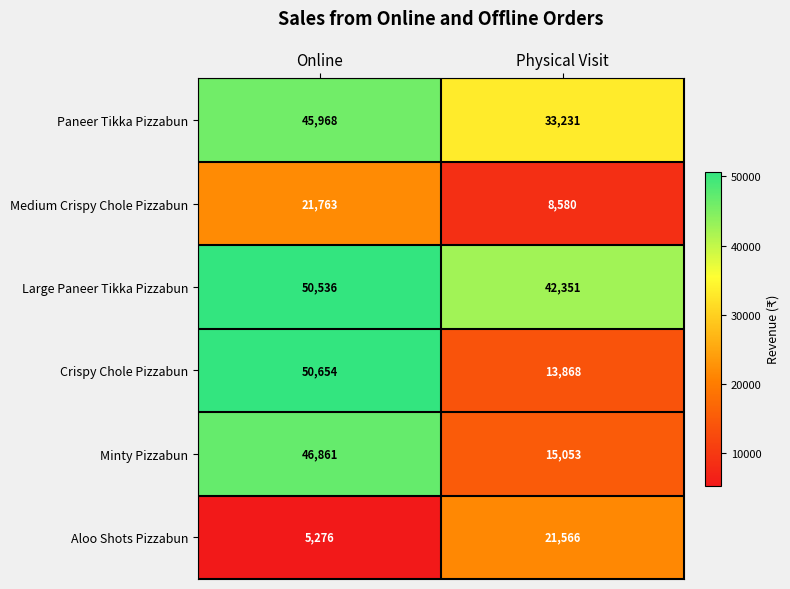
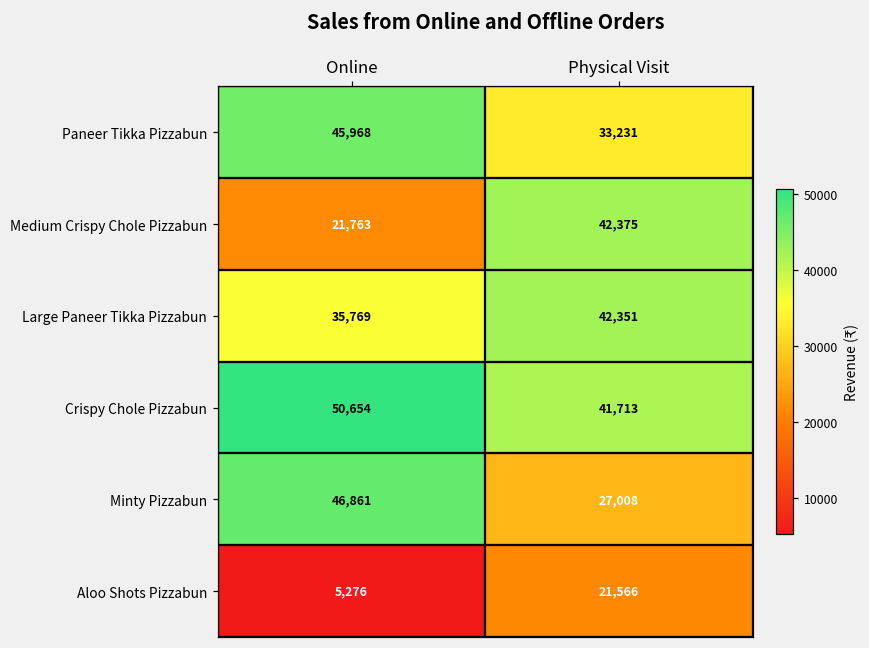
Medium Crispy Chole Pizzabun, Physical Visit: 8,580 -> 42,375
Large Paneer Tikka Pizzabun, Online: 50,536 -> 35,769
Crispy Chole Pizzabun, Physical Visit: 13,868 -> 41,713
Minty Pizzabun, Physical Visit: 15,053 -> 27,008
